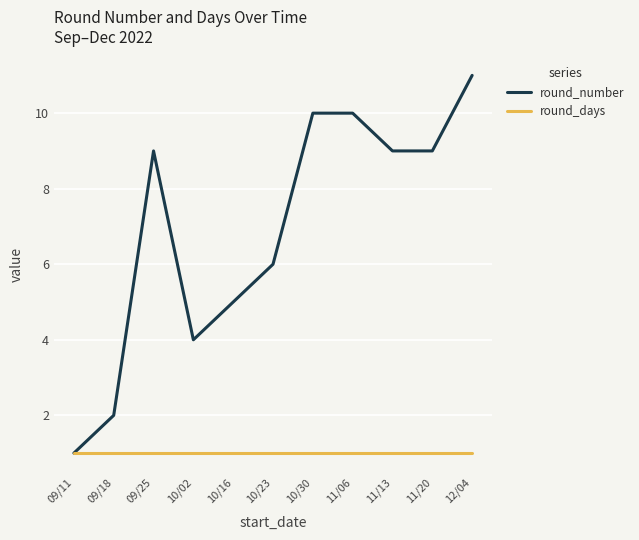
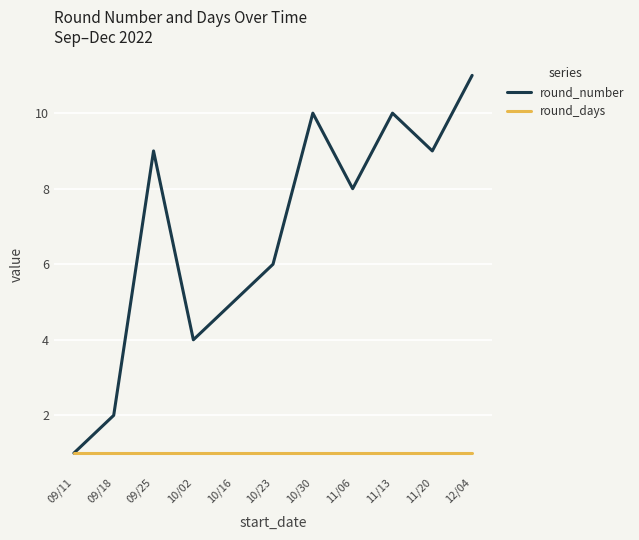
round_number, 11/06: 10 -> 8
round_number, 11/13: 9 -> 10
